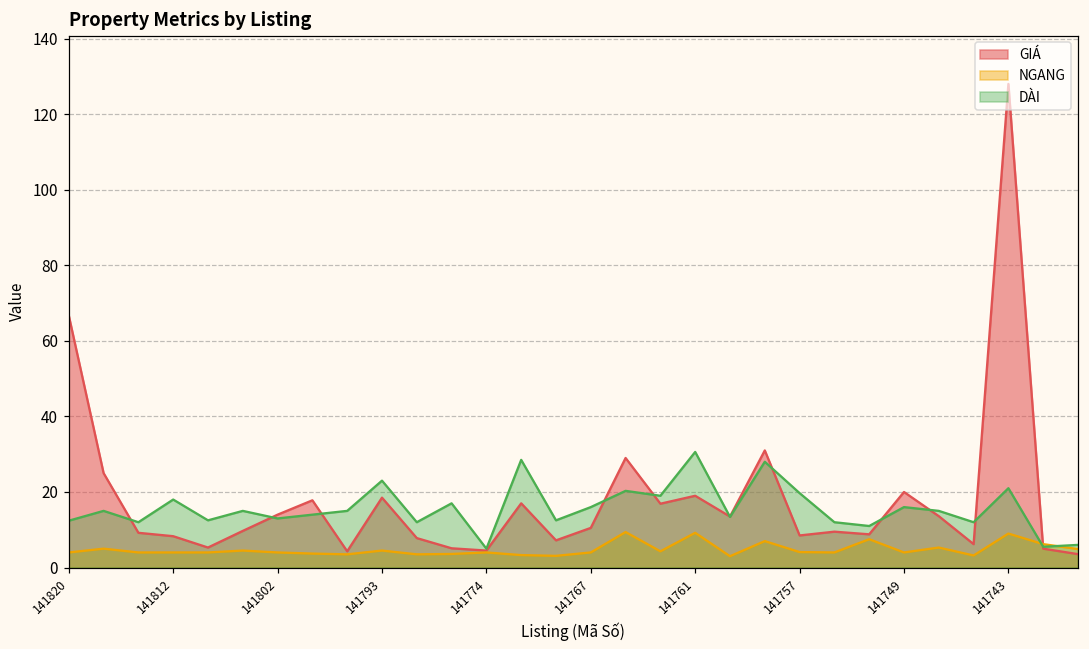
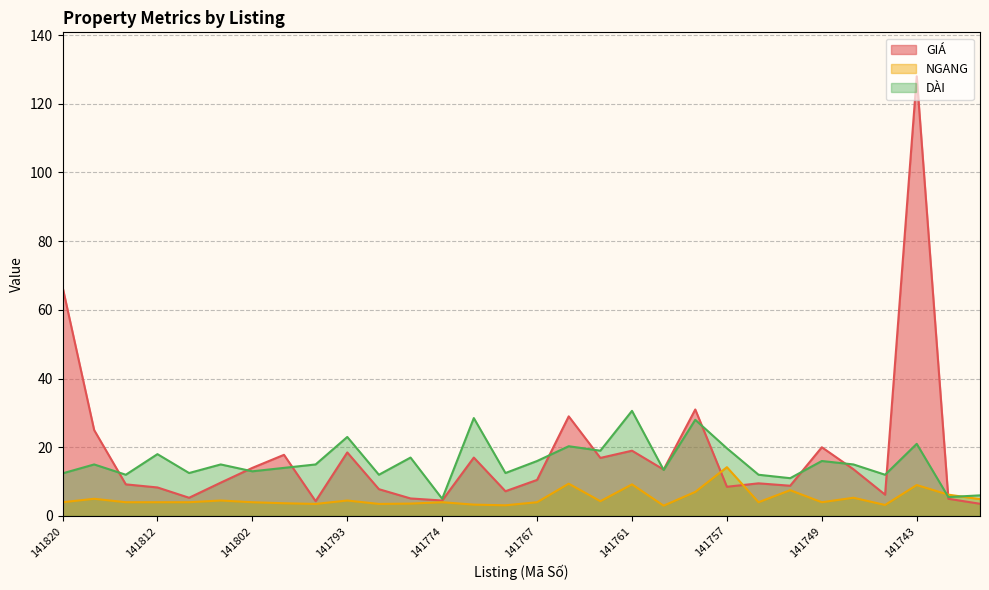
NGANG, 141757: 4 -> 14
